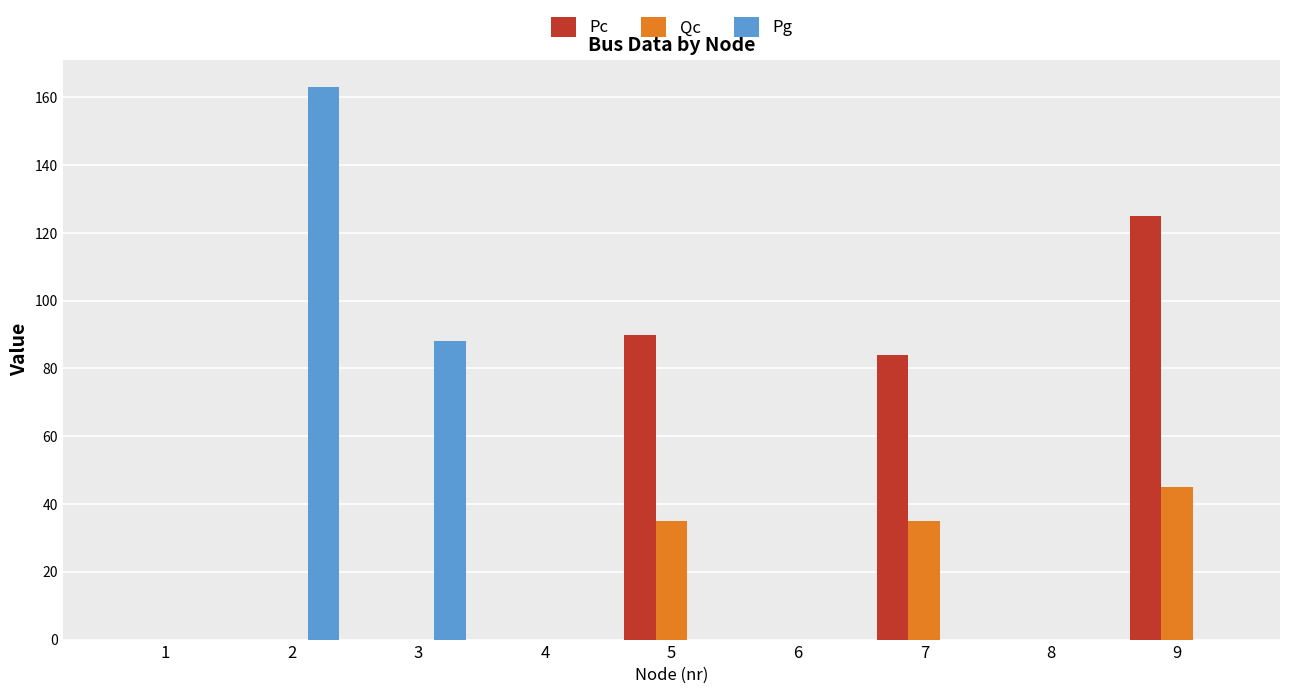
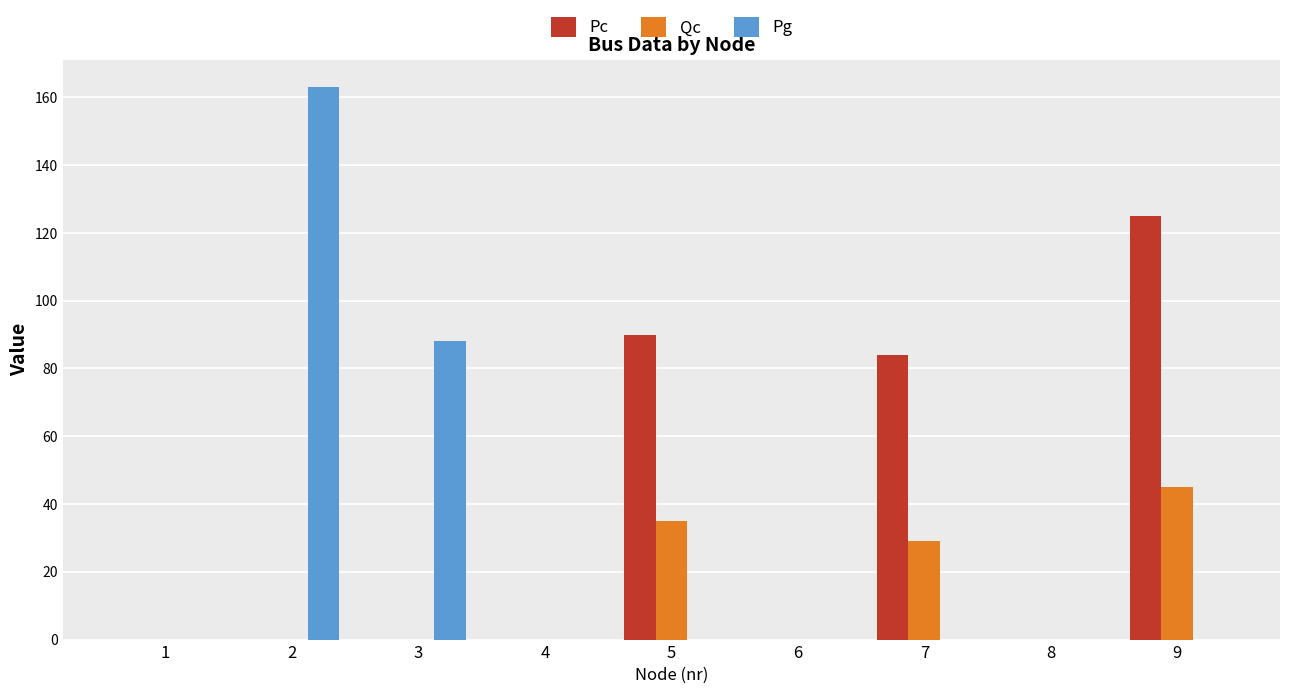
Qc, 7: 35 -> 29
